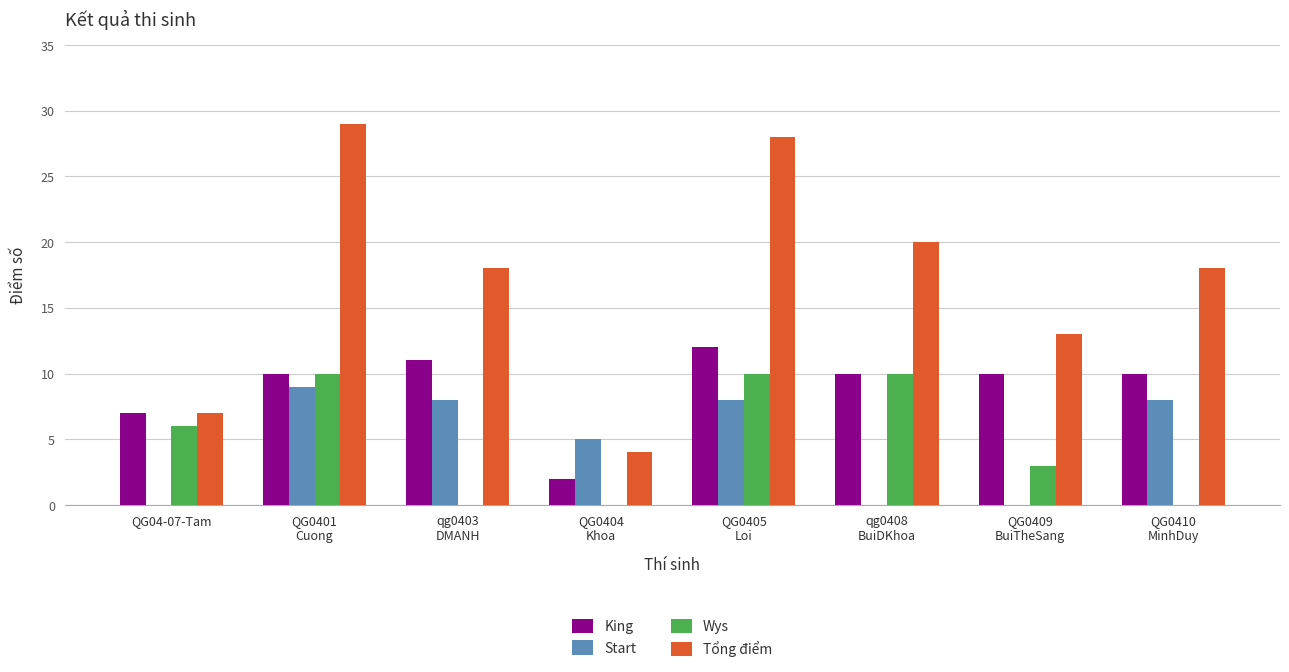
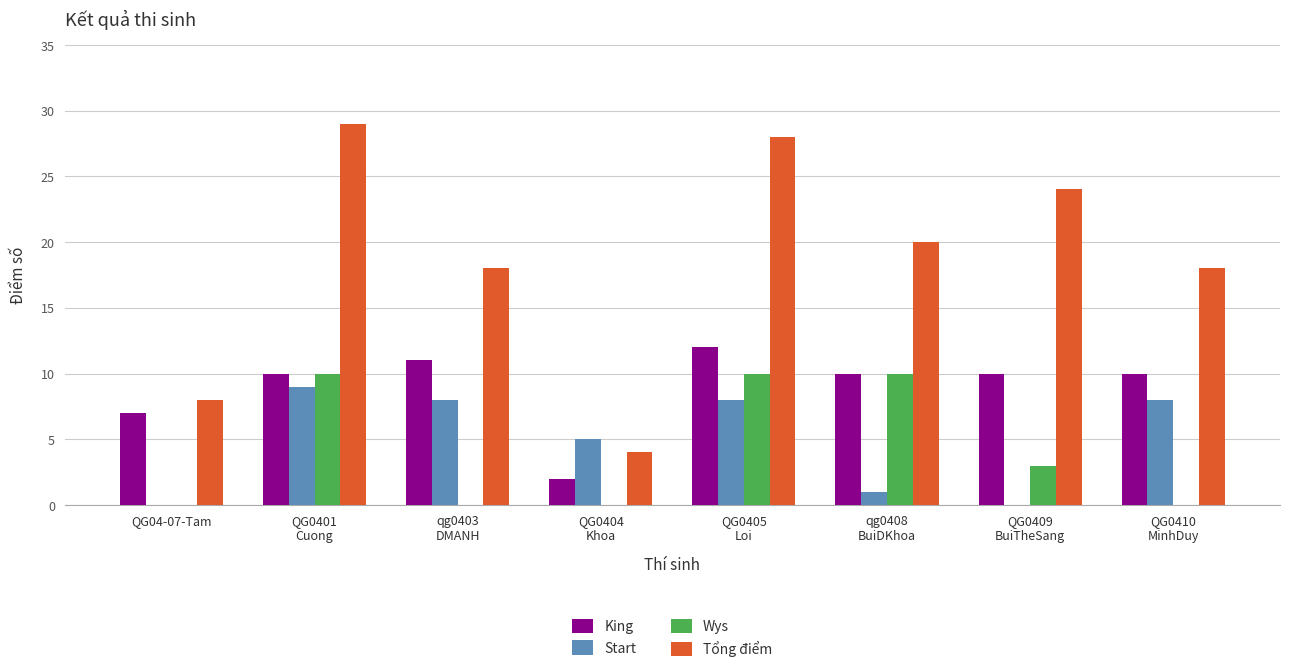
Wys, QG04-07-Tam: 6 -> 0
Tổng điểm, QG04-07-Tam: 7 -> 8
Start, qg0408 BuiDKhoa: 0 -> 1
Tổng điểm, QG0409 BuiTheSang: 13 -> 24
